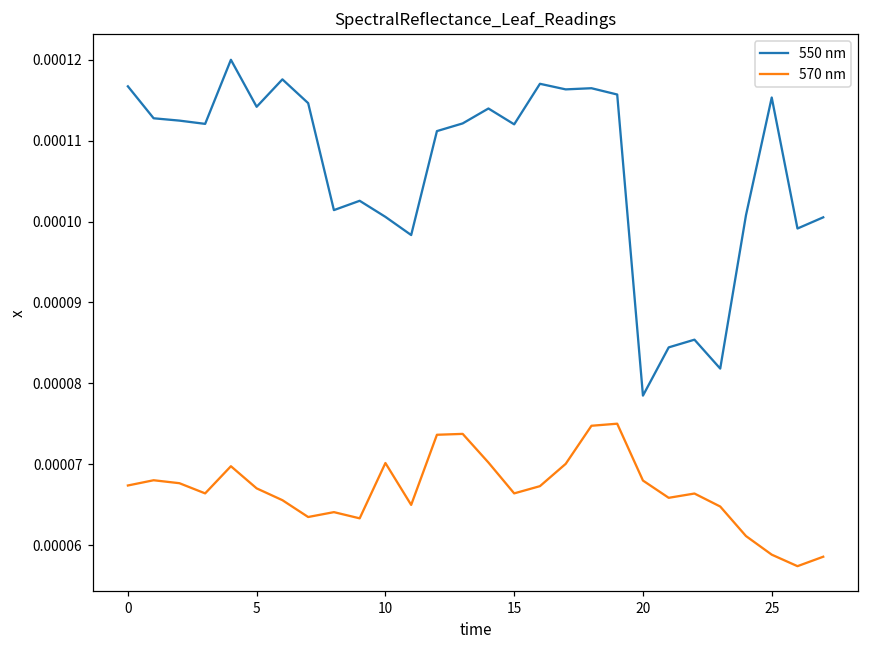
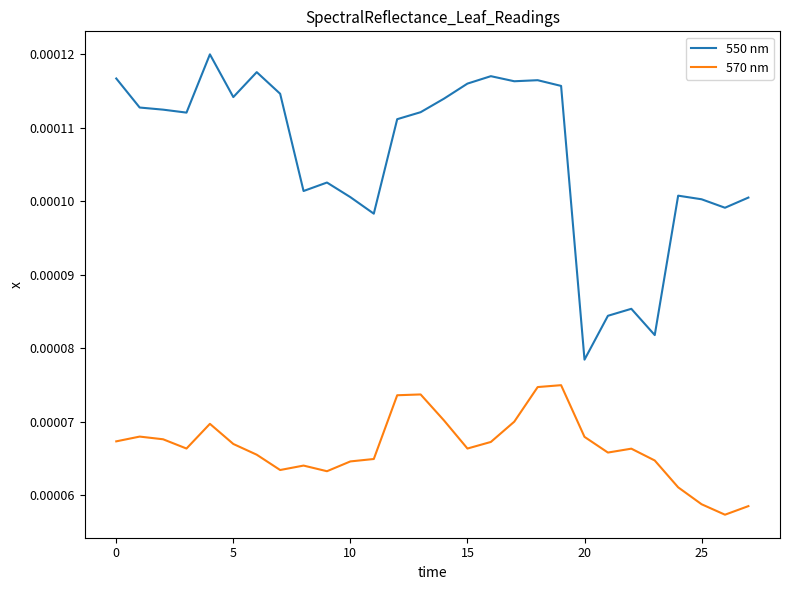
570 nm, 10: 0.000070 -> 0.000065
550 nm, 15: 0.000112 -> 0.000116
550 nm, 25: 0.000115 -> 0.000100
